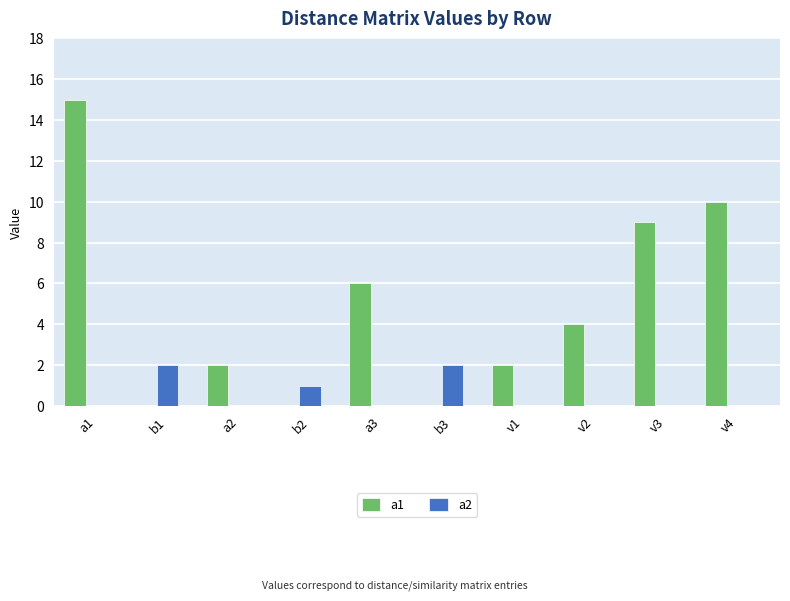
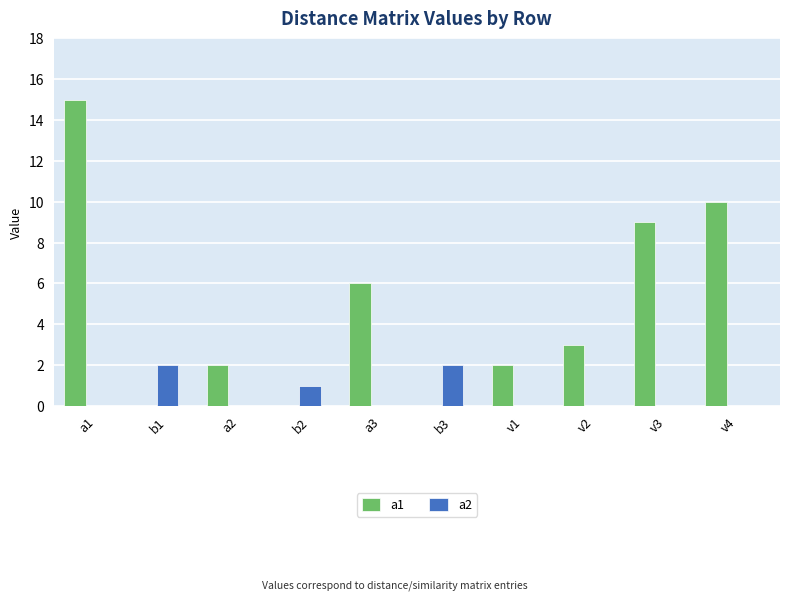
a1, v2: 4 -> 3
